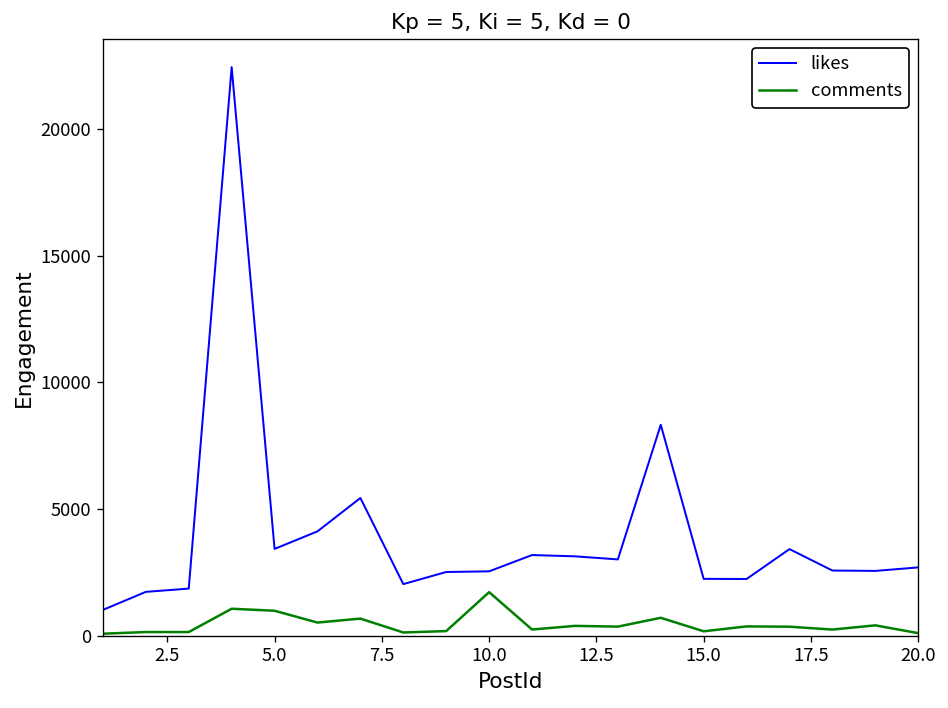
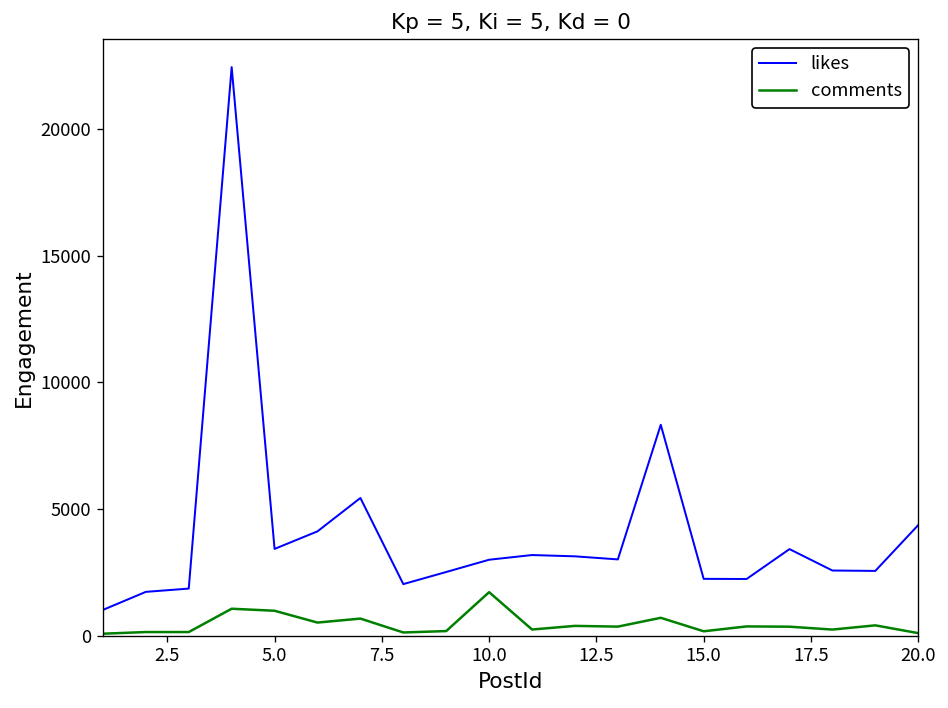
likes, 10.0: 2500 -> 3000
likes, 20.0: 2700 -> 4400
